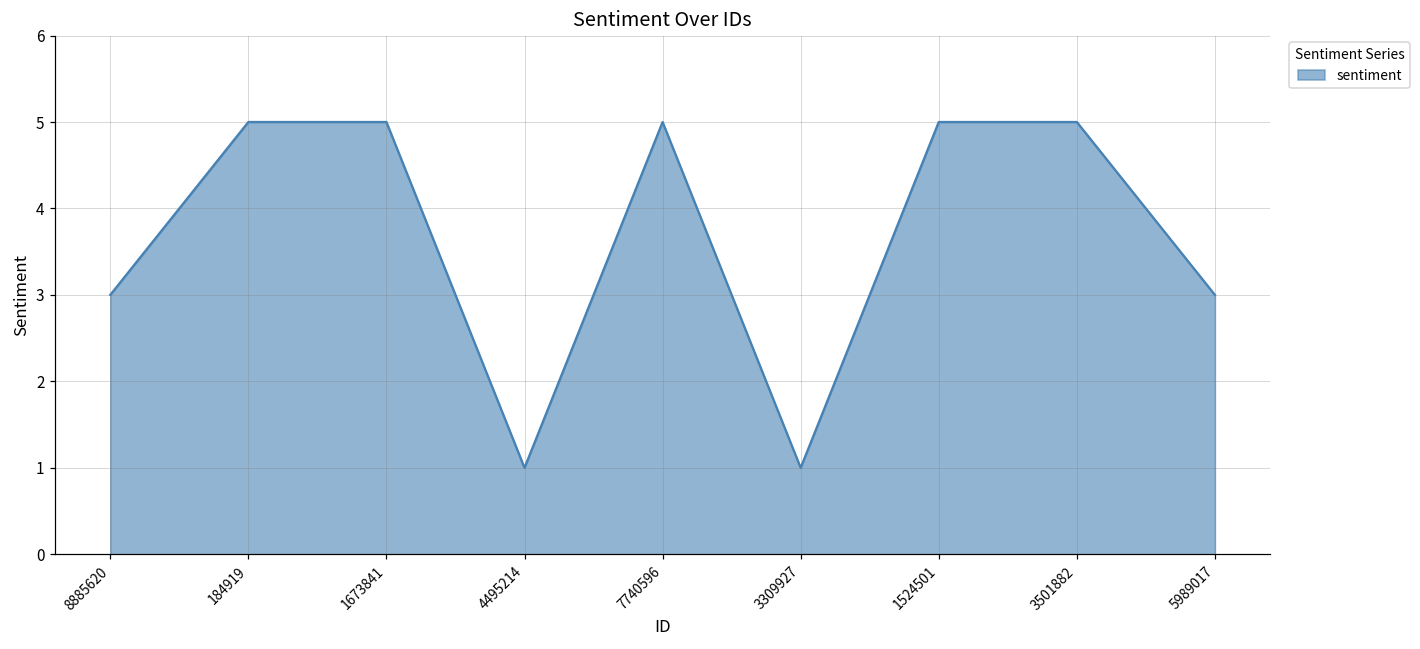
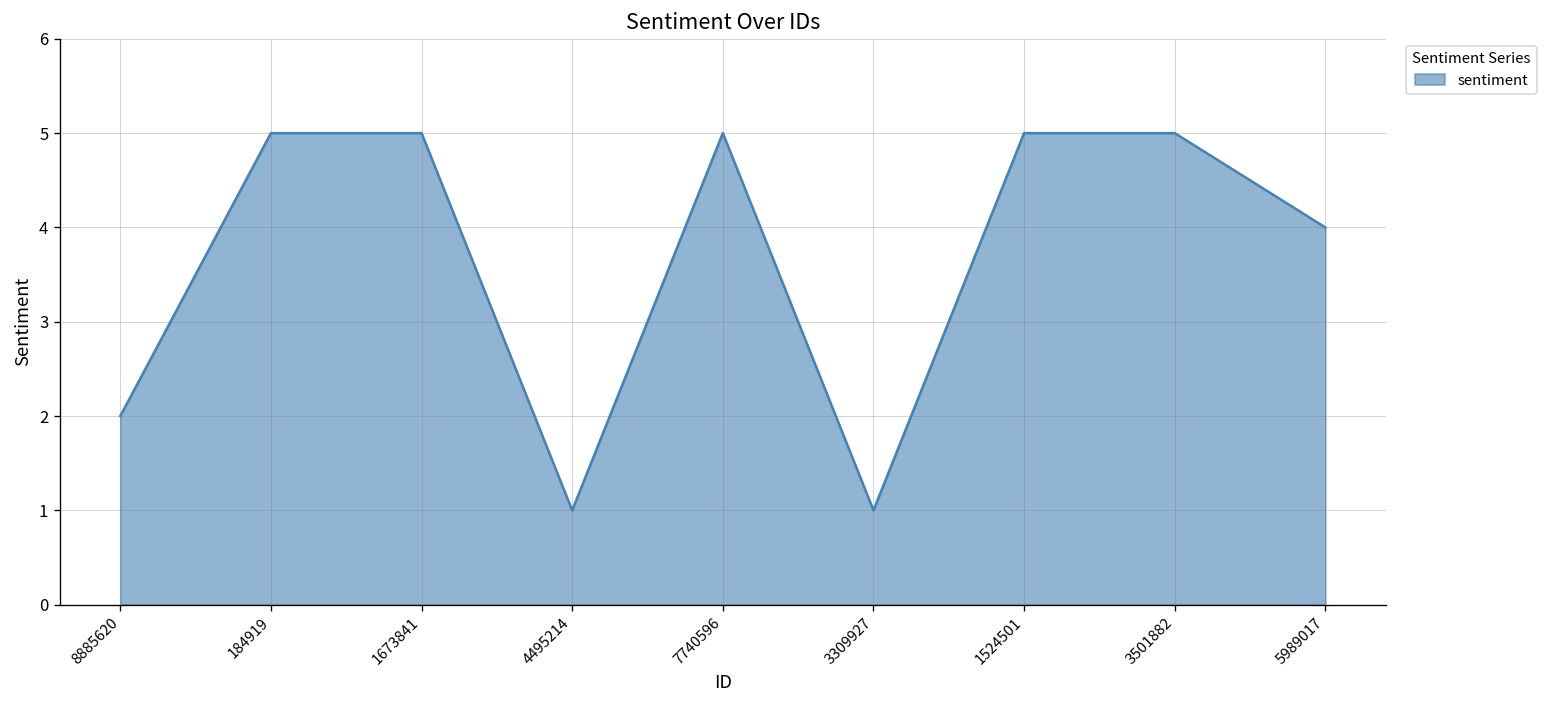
8885620: 3 -> 2
5989017: 3 -> 4
